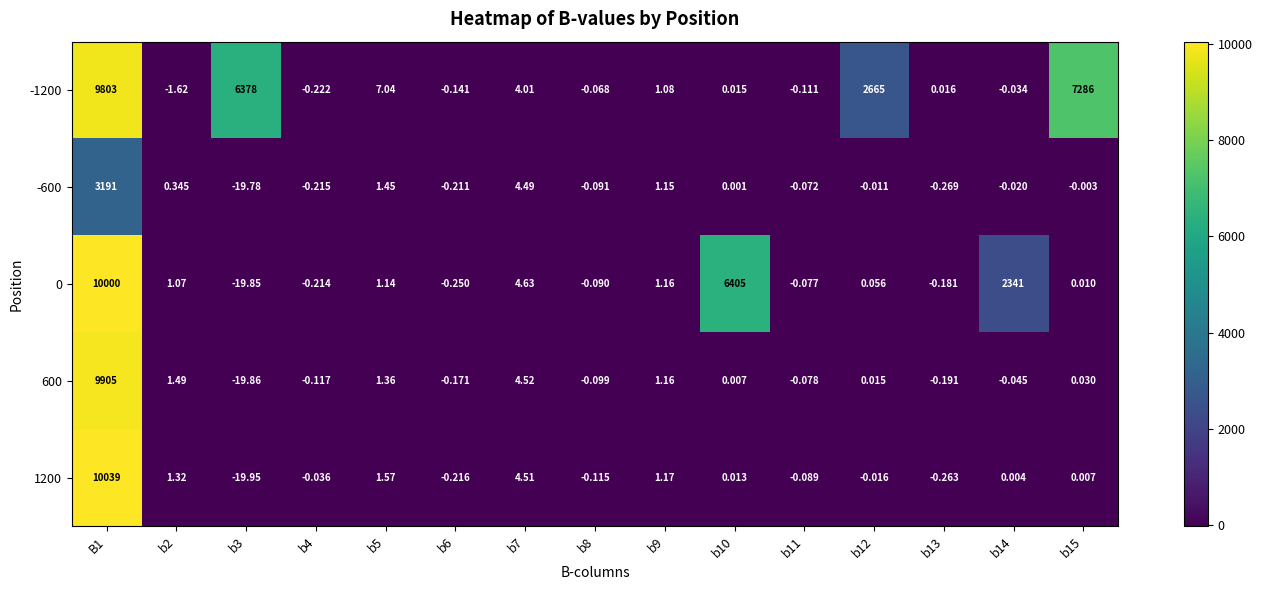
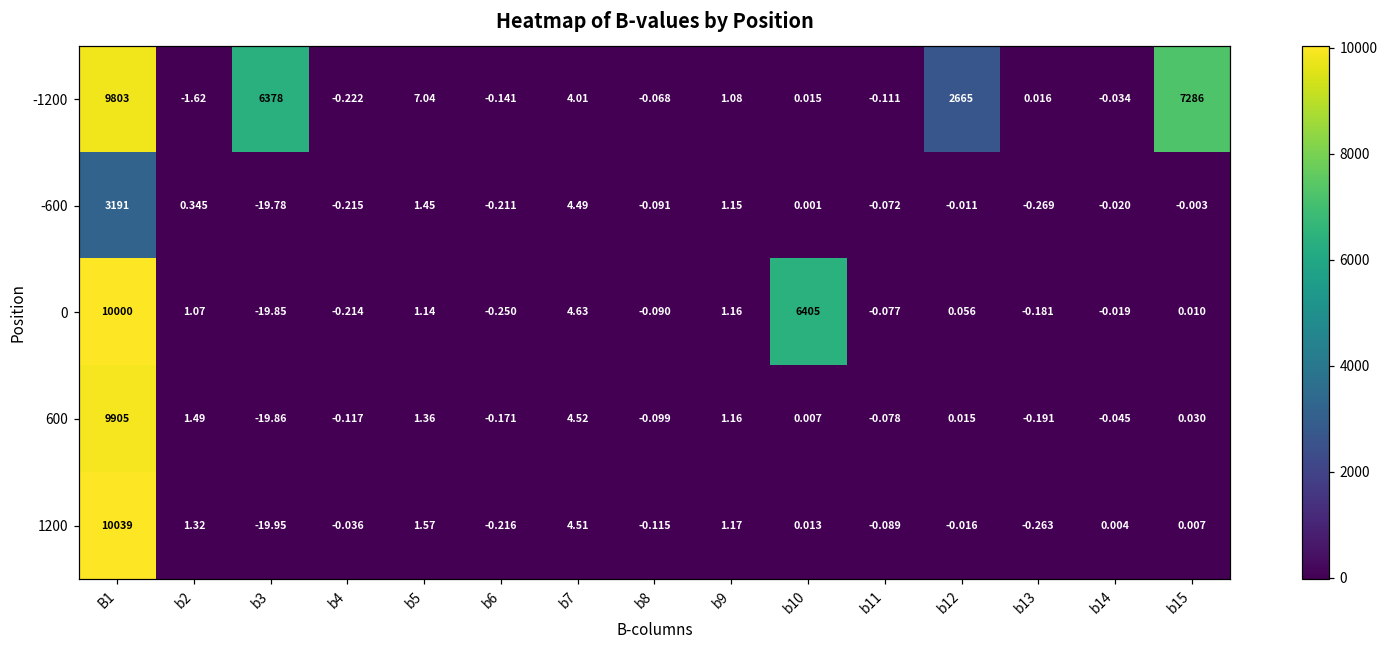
0, b14: 2341 -> -0.019
